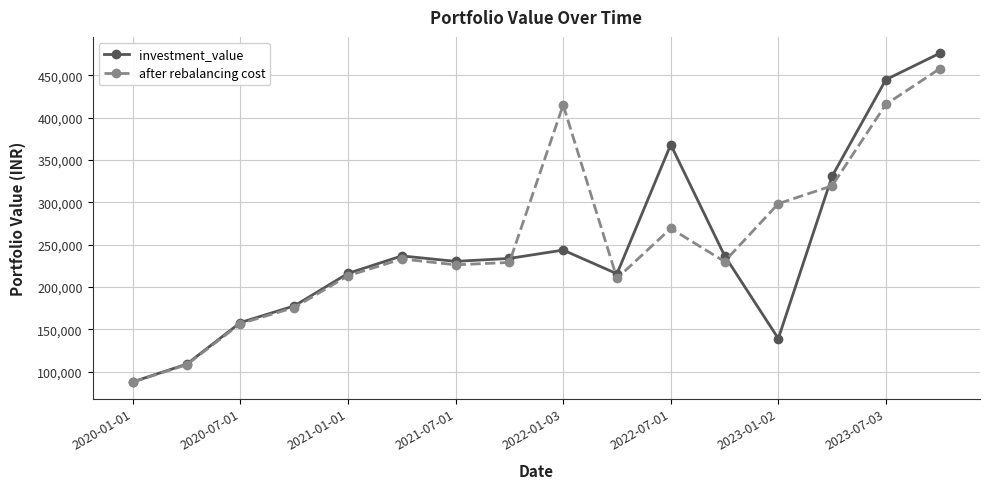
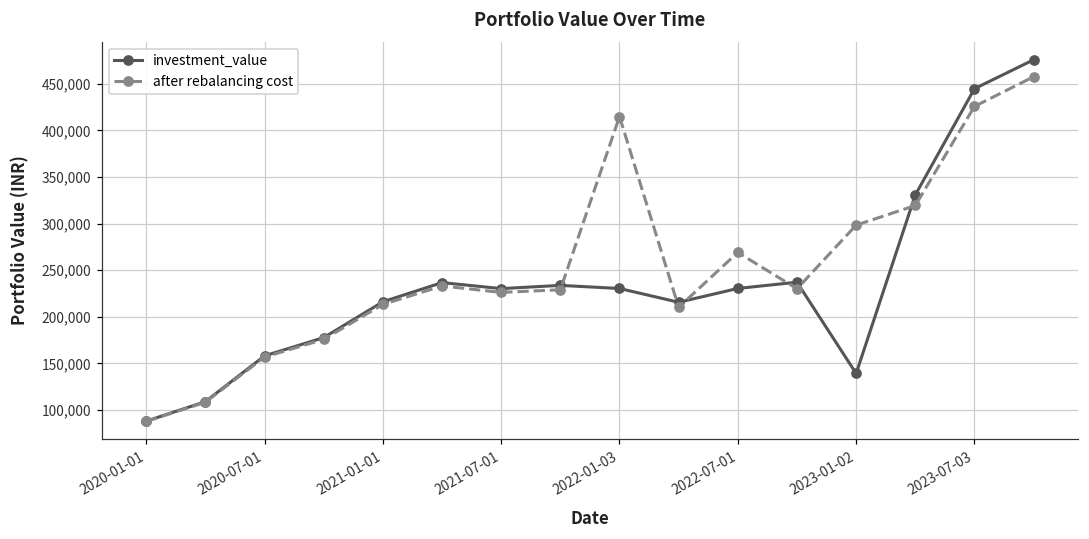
investment_value, 2022-01-03: 240,000 -> 230,000
investment_value, 2022-07-01: 370,000 -> 230,000
after rebalancing cost, 2023-07-03: 420,000 -> 430,000
